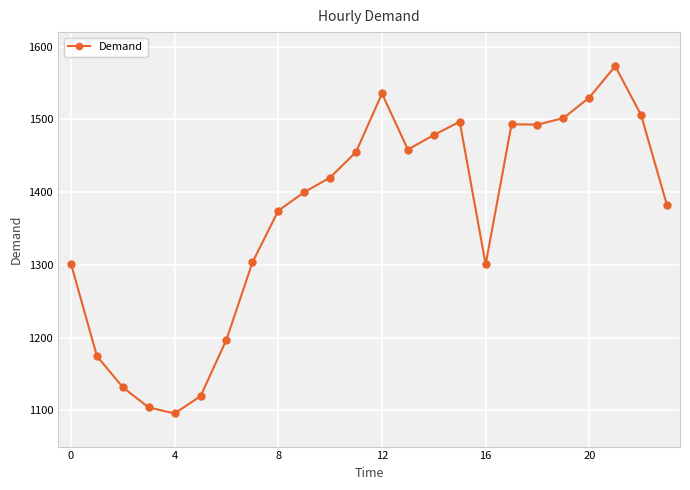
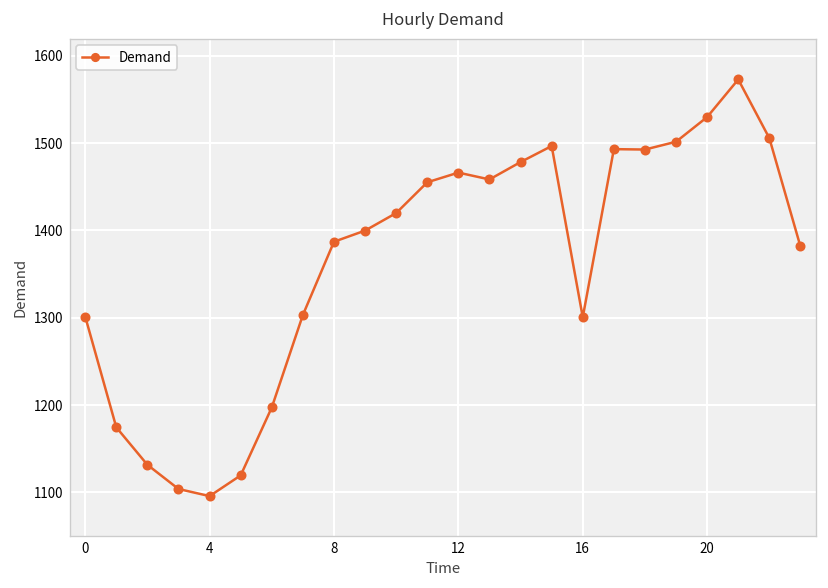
8: 1370 -> 1390
12: 1540 -> 1470
